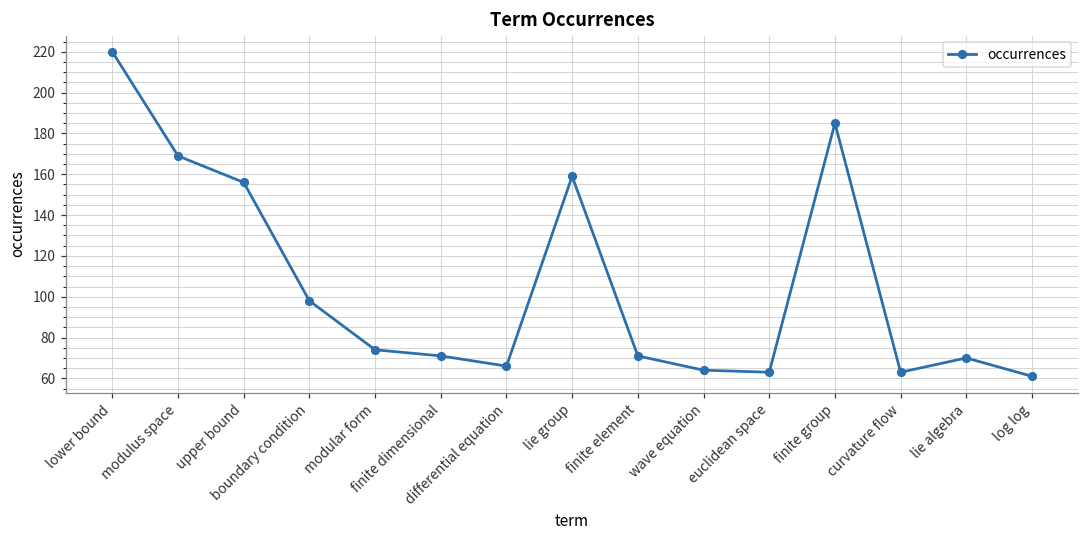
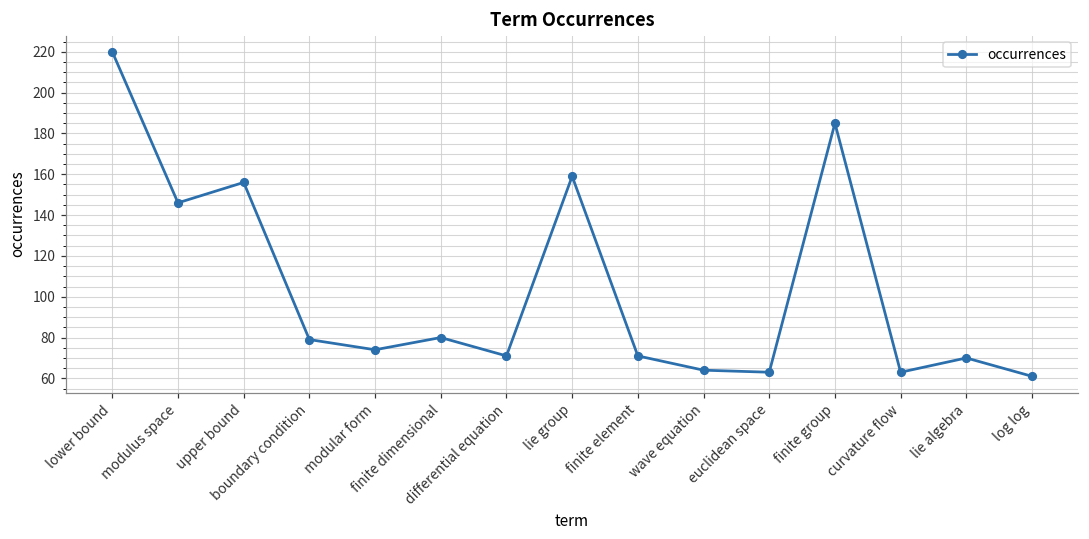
modulus space: 169 -> 146
boundary condition: 98 -> 79
finite dimensional: 71 -> 80
differential equation: 66 -> 71
